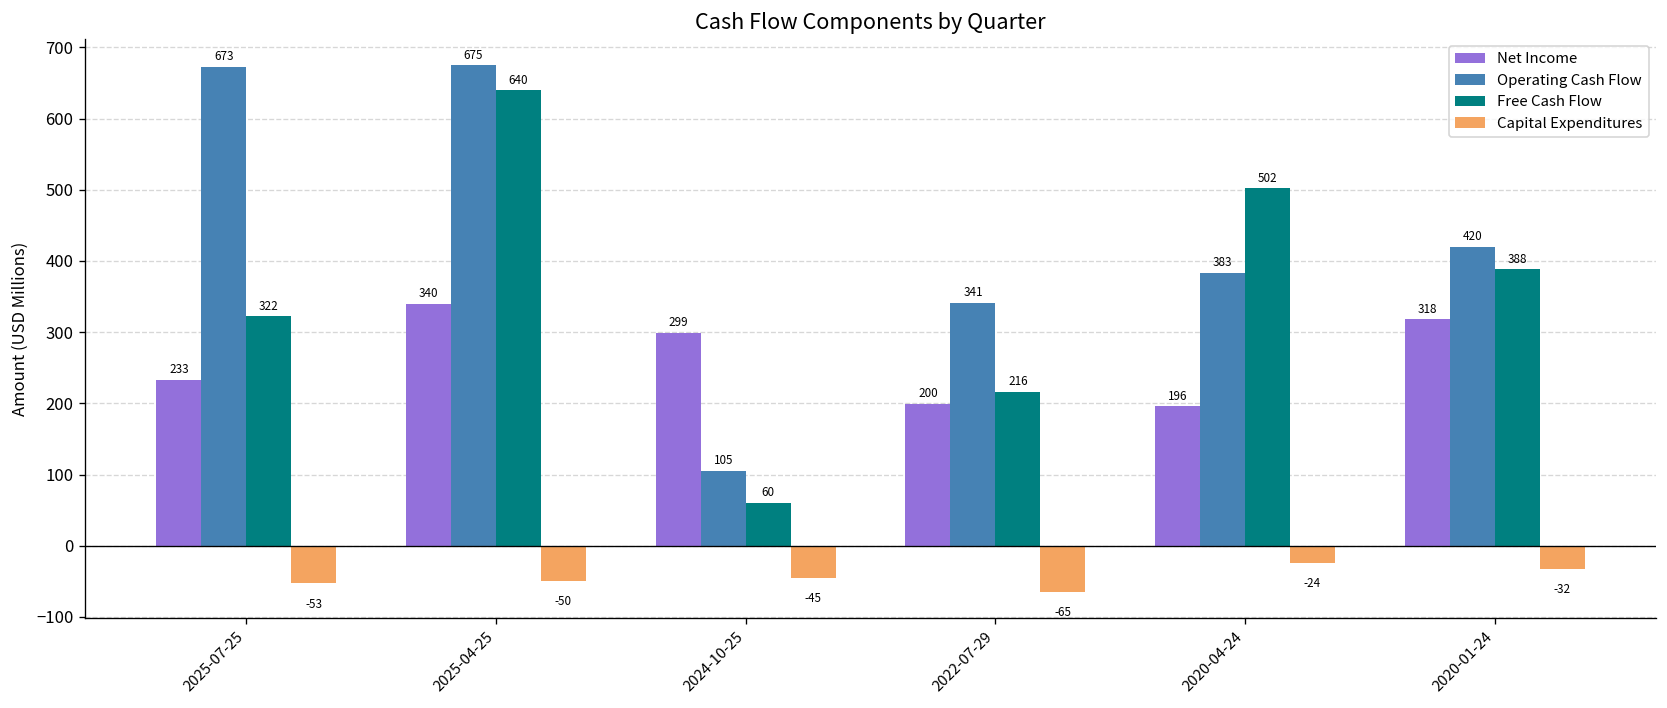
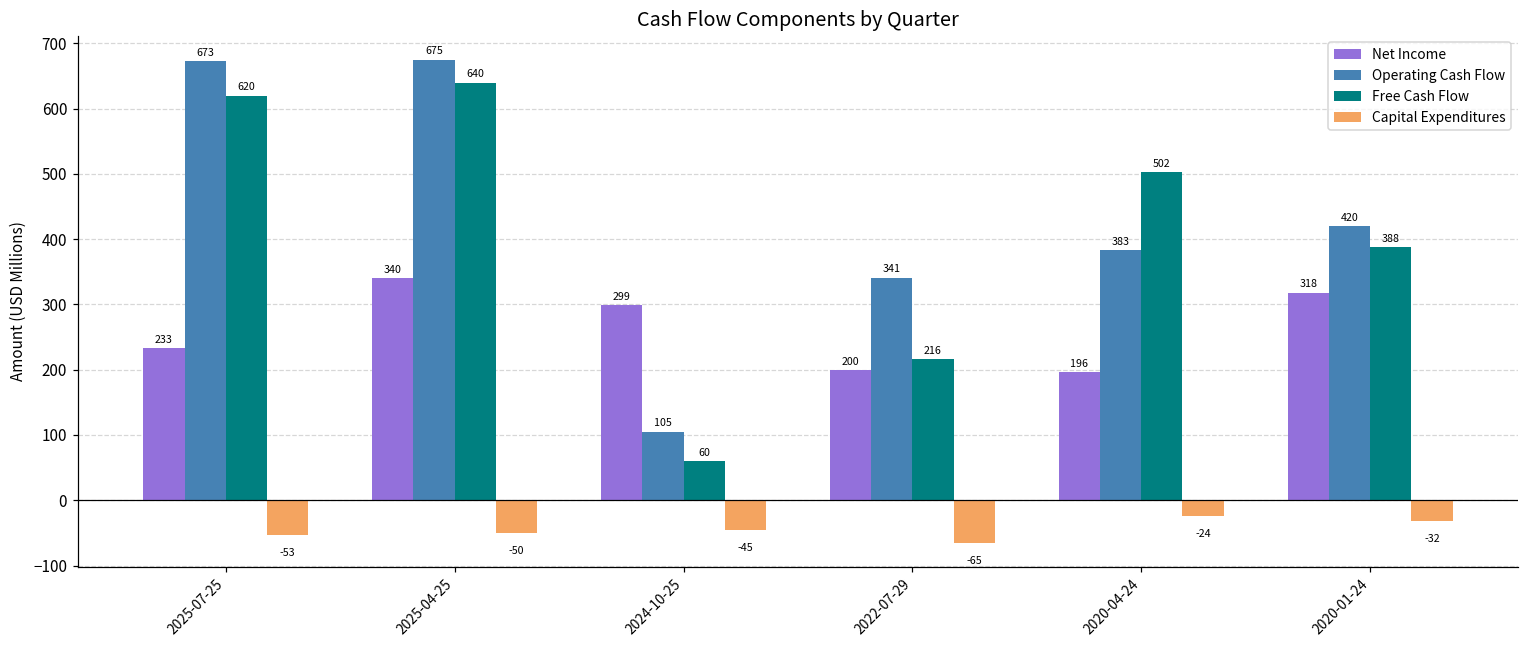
Free Cash Flow, 2025-07-25: 322 -> 620
